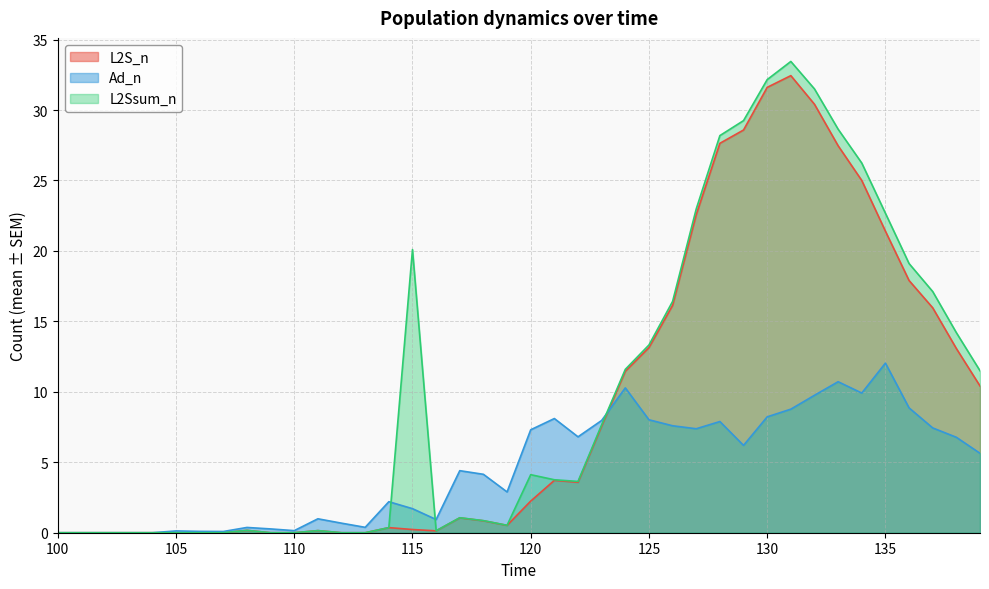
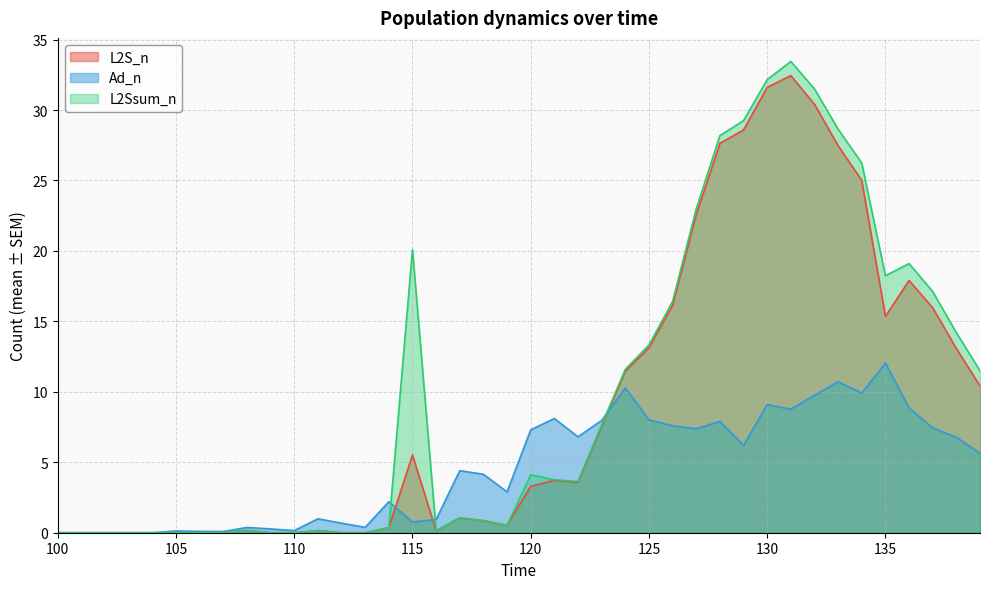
L2S_n, 115: 0.2 -> 5.5
Ad_n, 115: 1.7 -> 0.8
L2S_n, 120: 2.2 -> 3.3
Ad_n, 130: 8.2 -> 9.1
L2S_n, 135: 21.4 -> 15.4
L2Ssum_n, 135: 22.7 -> 18.2
